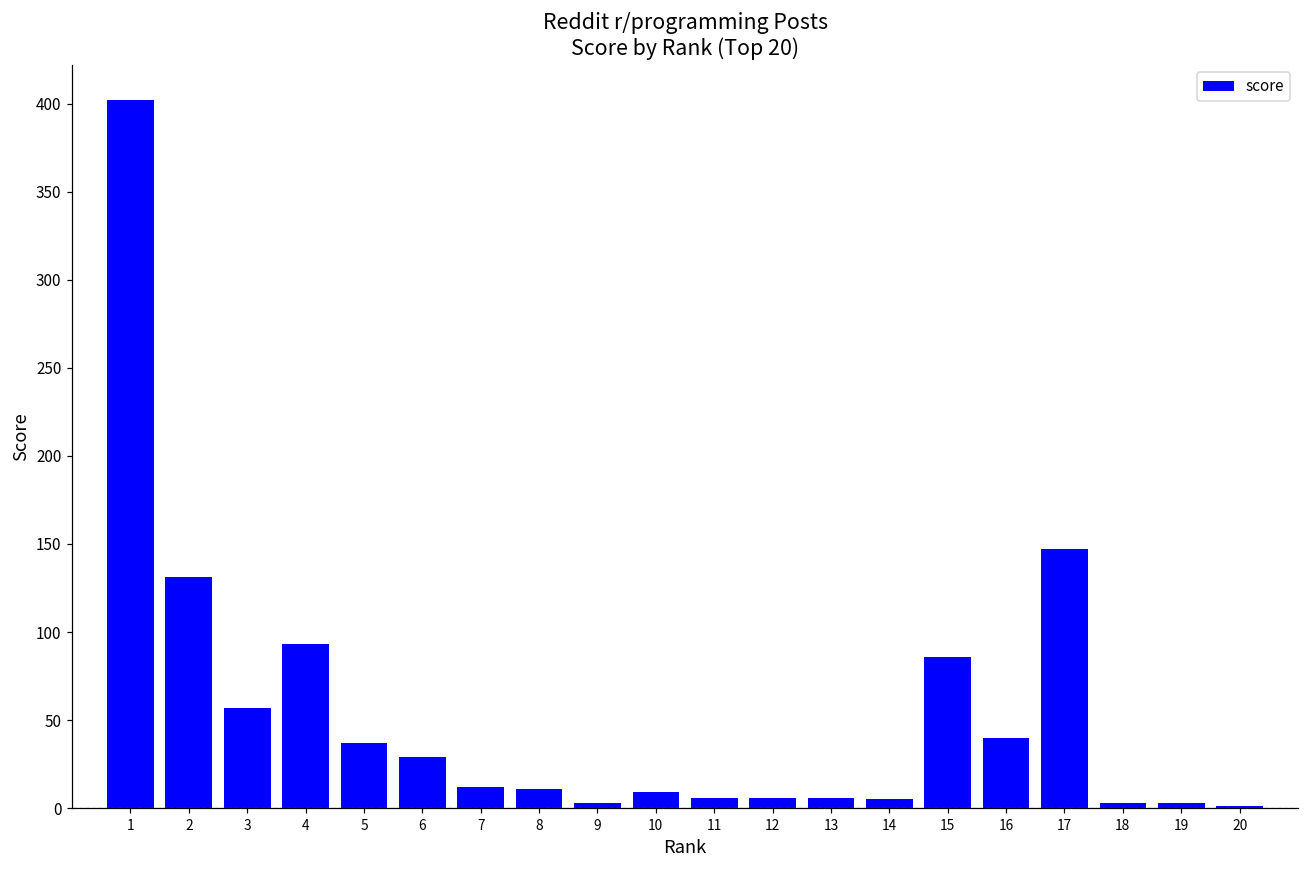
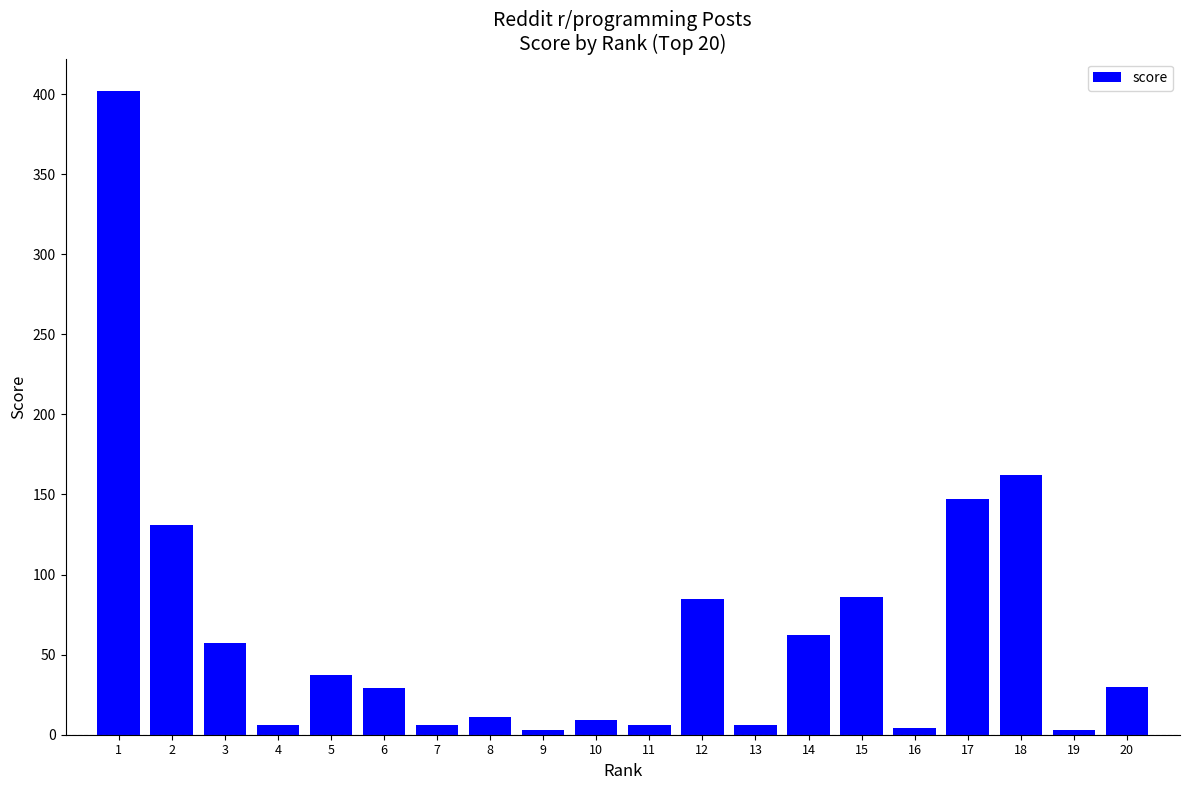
4: 93 -> 6
7: 12 -> 6
12: 6 -> 85
14: 5 -> 62
16: 40 -> 4
18: 3 -> 162
20: 1 -> 30
